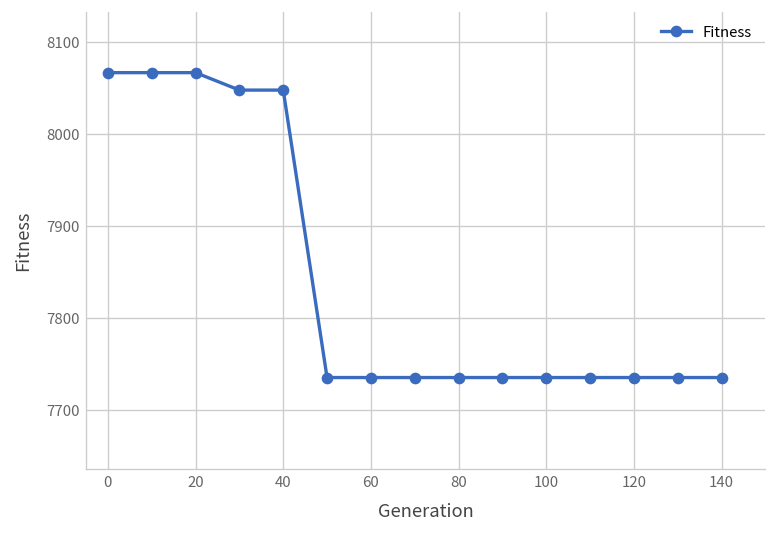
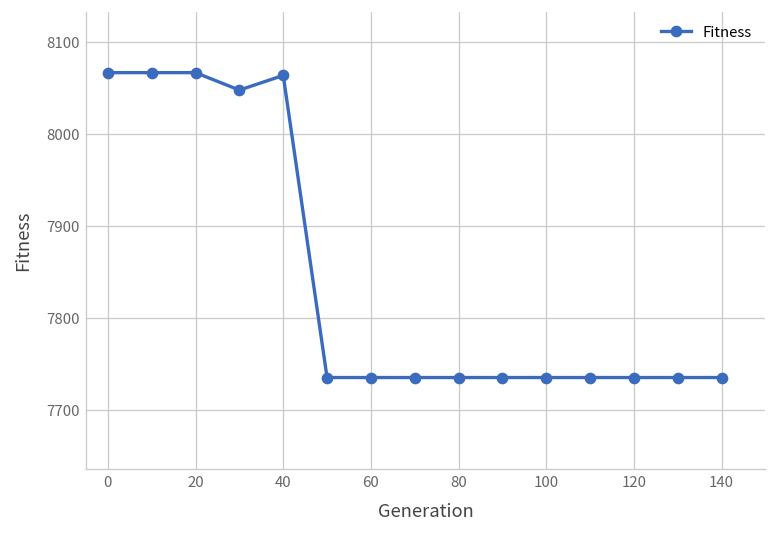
40: 8050 -> 8060
